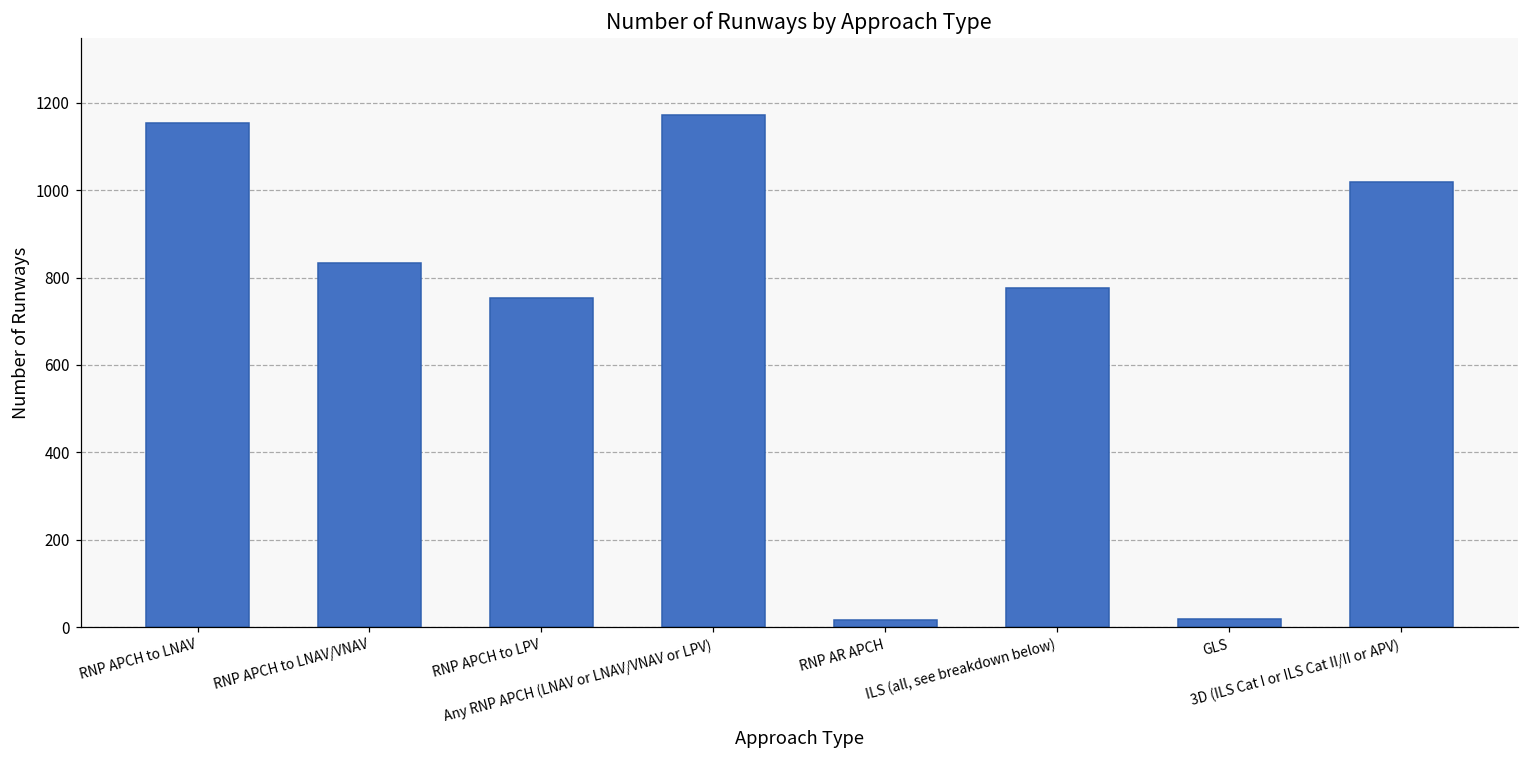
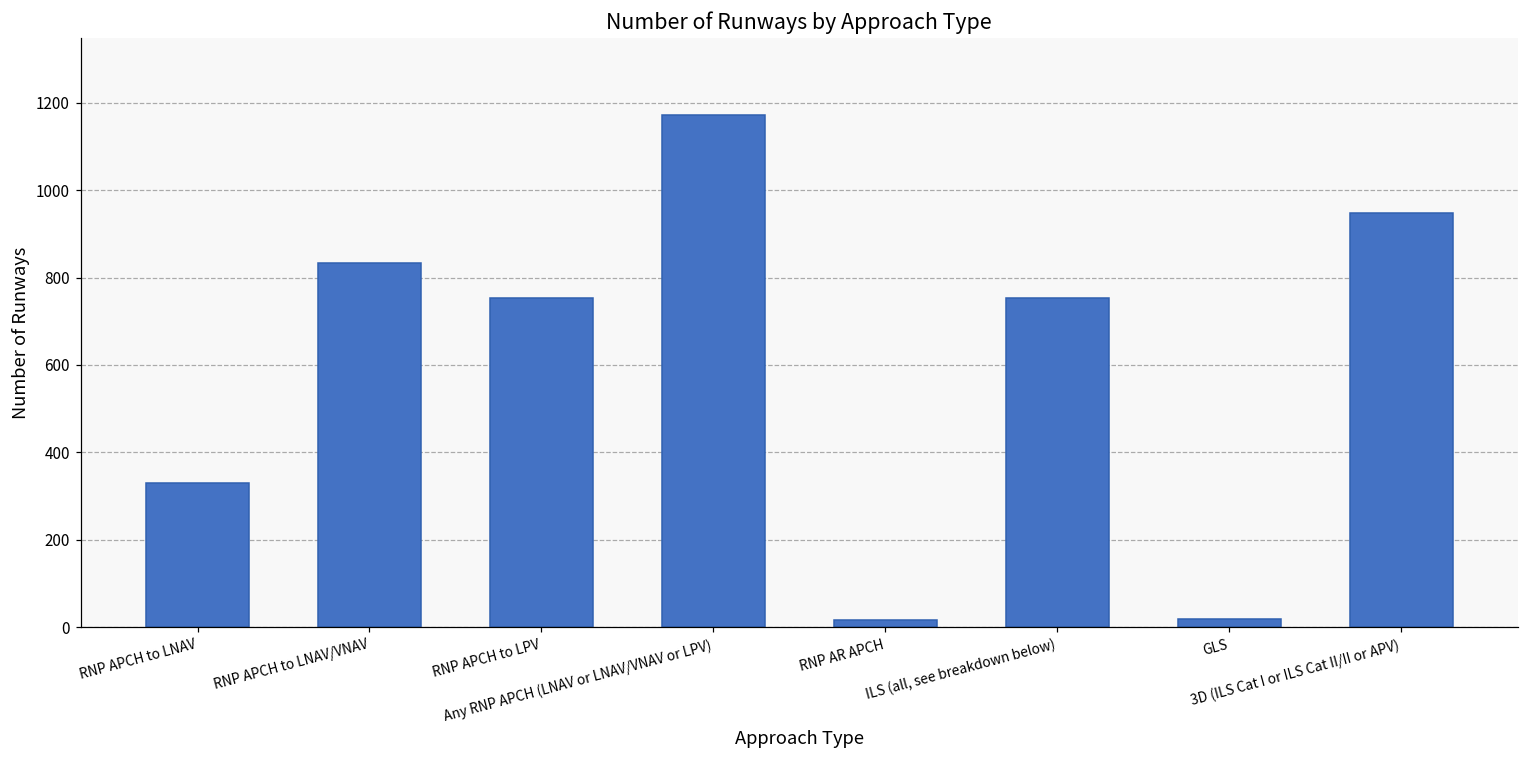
RNP APCH to LNAV: 1150 -> 330
ILS (all, see breakdown below): 780 -> 750
3D (ILS Cat I or ILS Cat II/II or APV): 1020 -> 950
